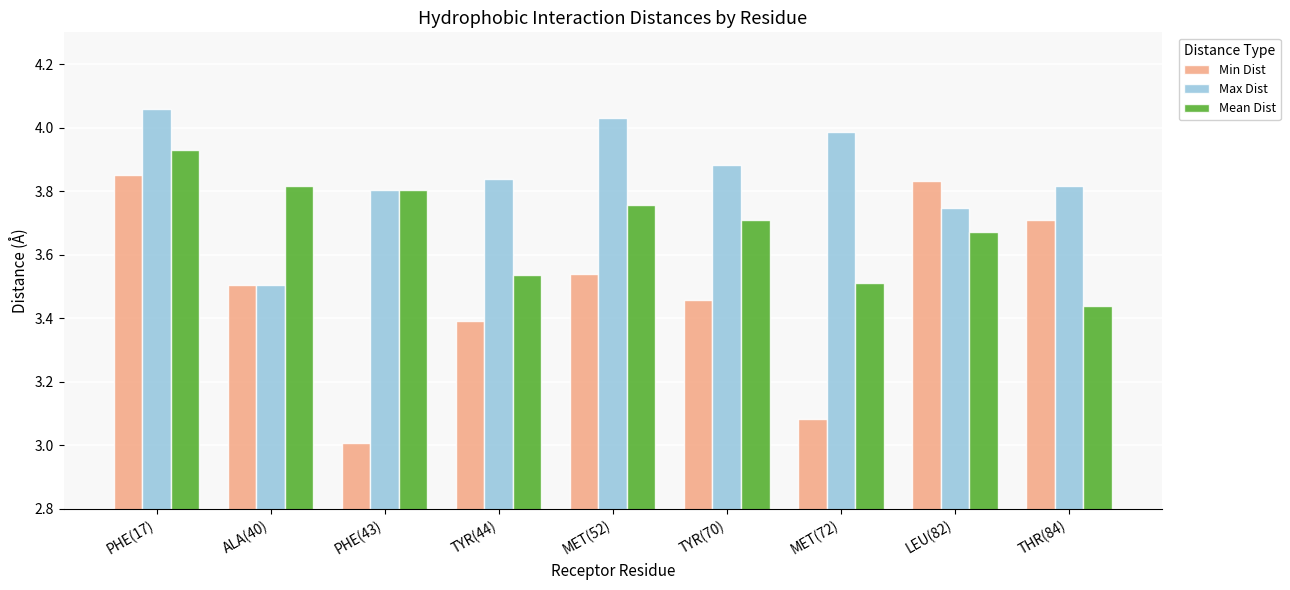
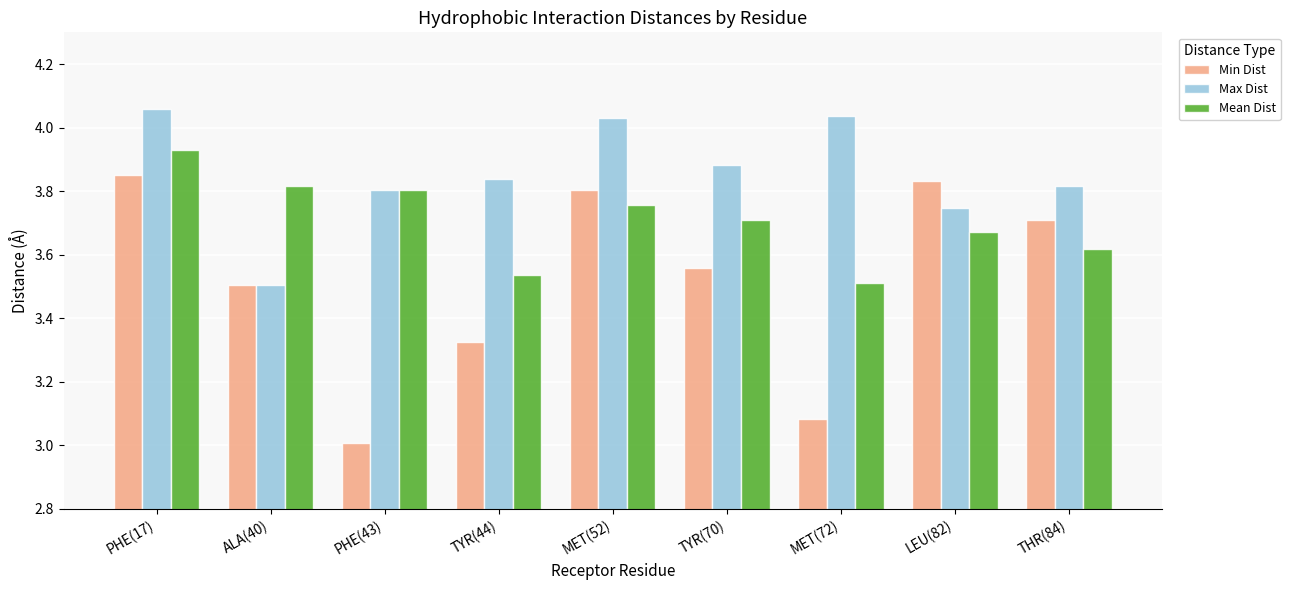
Min Dist, TYR(44): 3.39 -> 3.33
Min Dist, MET(52): 3.54 -> 3.80
Min Dist, TYR(70): 3.46 -> 3.56
Max Dist, MET(72): 3.99 -> 4.04
Mean Dist, THR(84): 3.44 -> 3.62
